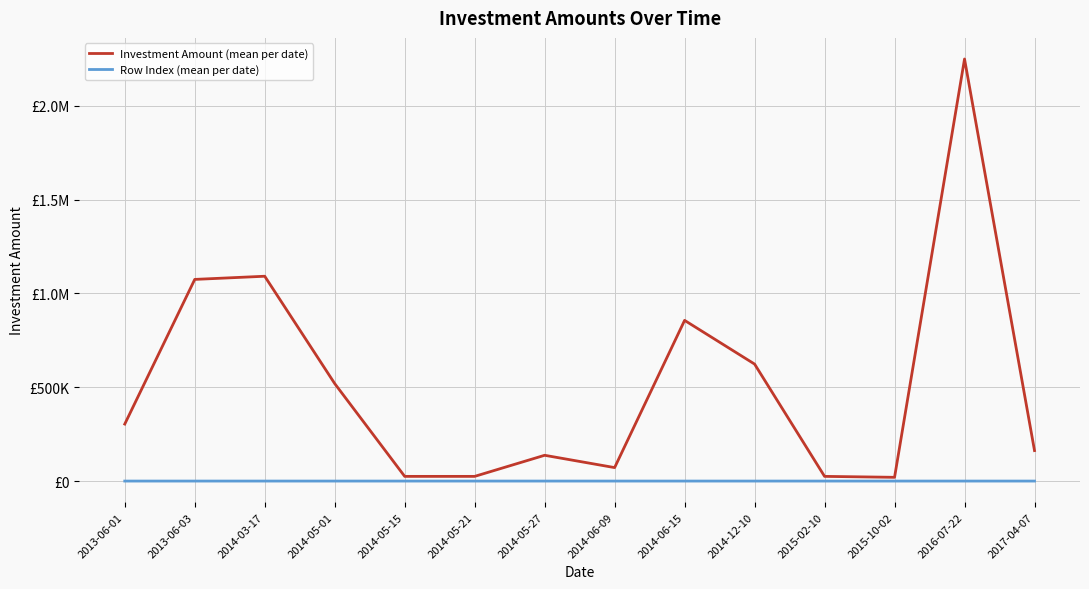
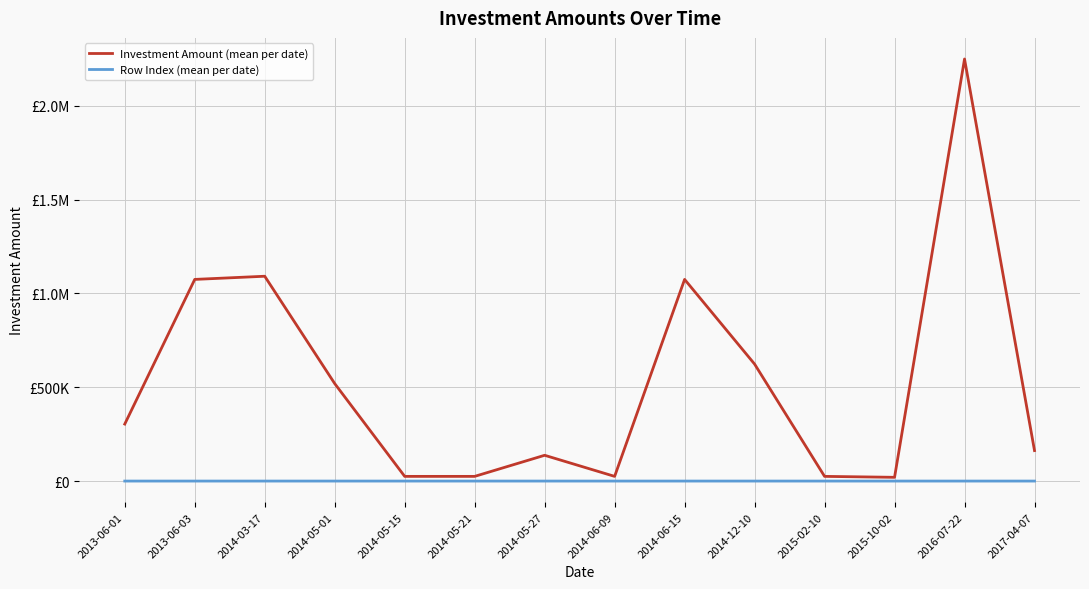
Investment Amount (mean per date), 2014-06-09: £70000 -> £30000
Investment Amount (mean per date), 2014-06-15: £860000 -> £1080000
